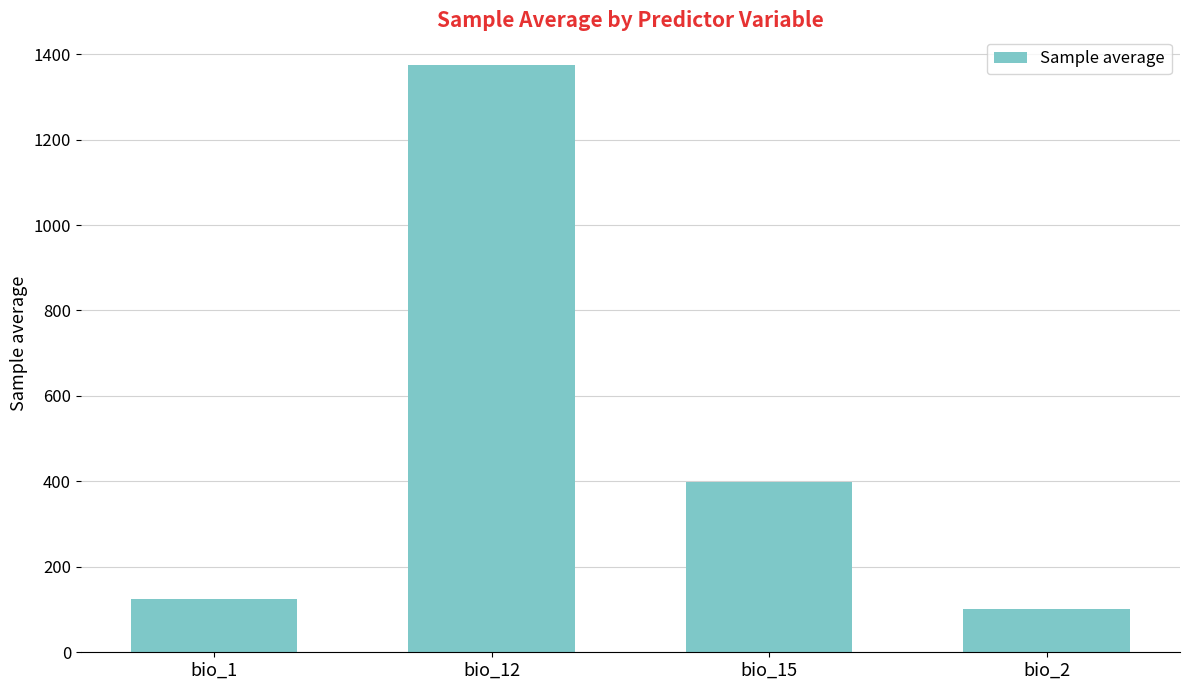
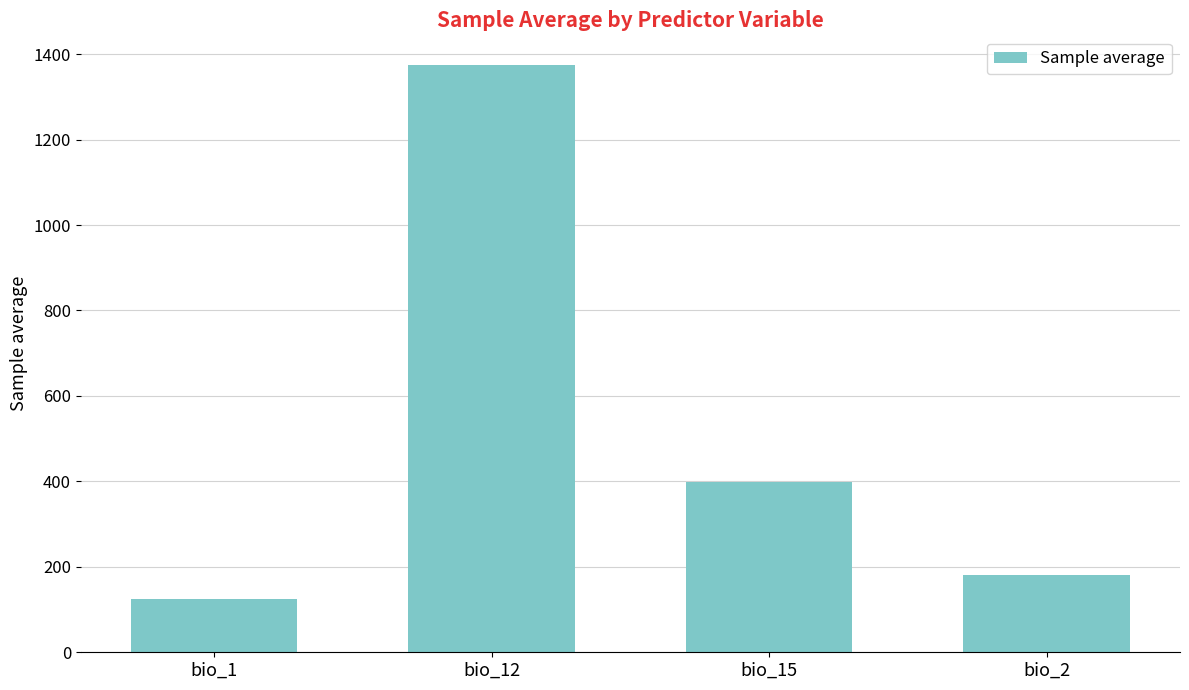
bio_2: 100 -> 180
